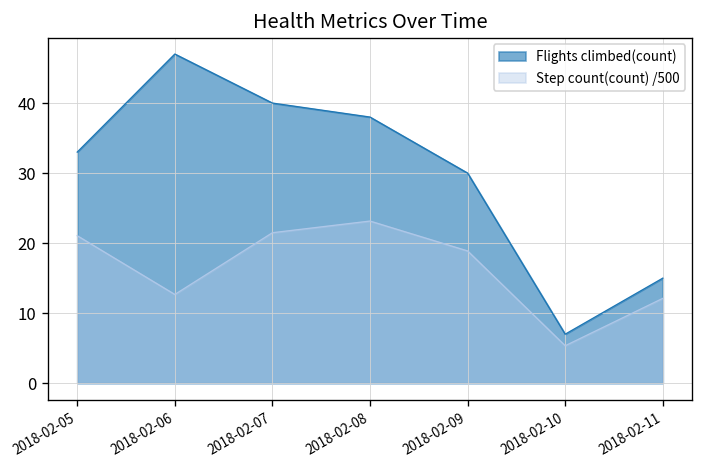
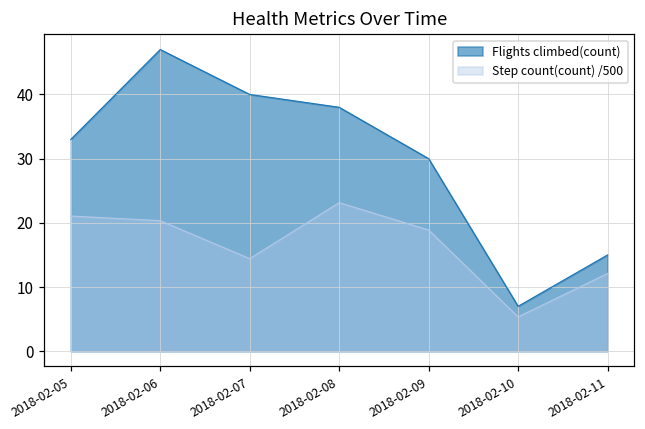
Step count(count) /500, 2018-02-06: 13 -> 20
Step count(count) /500, 2018-02-07: 21 -> 14
